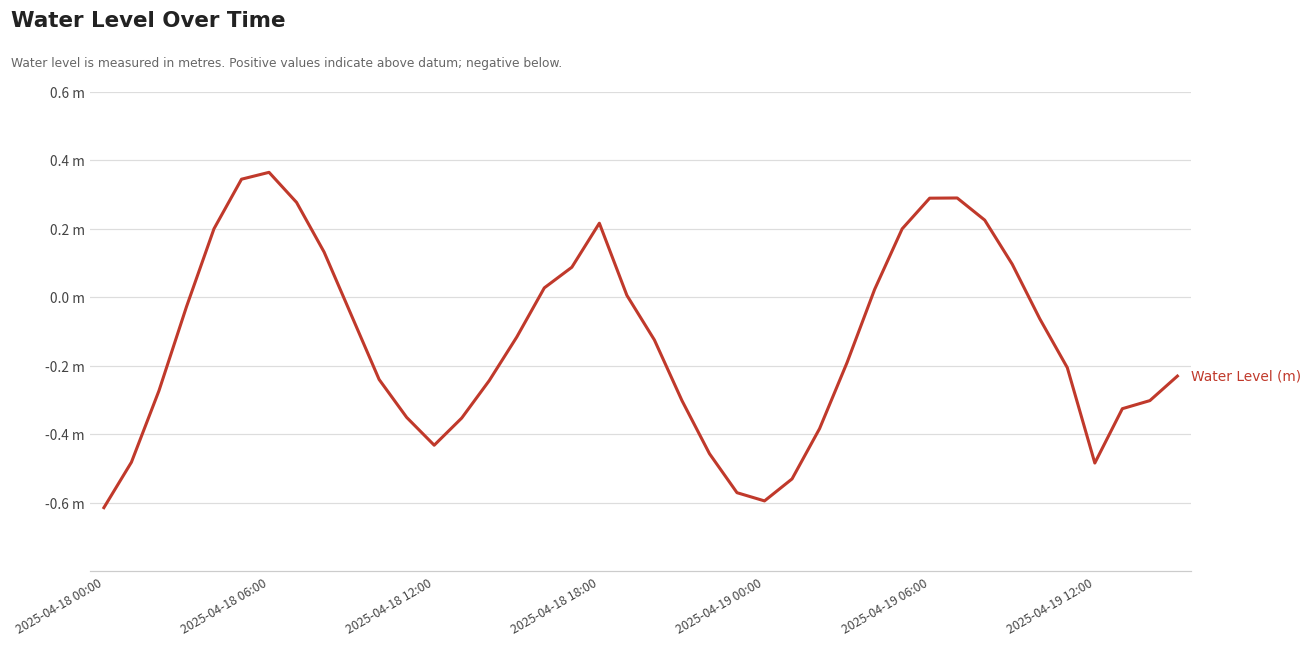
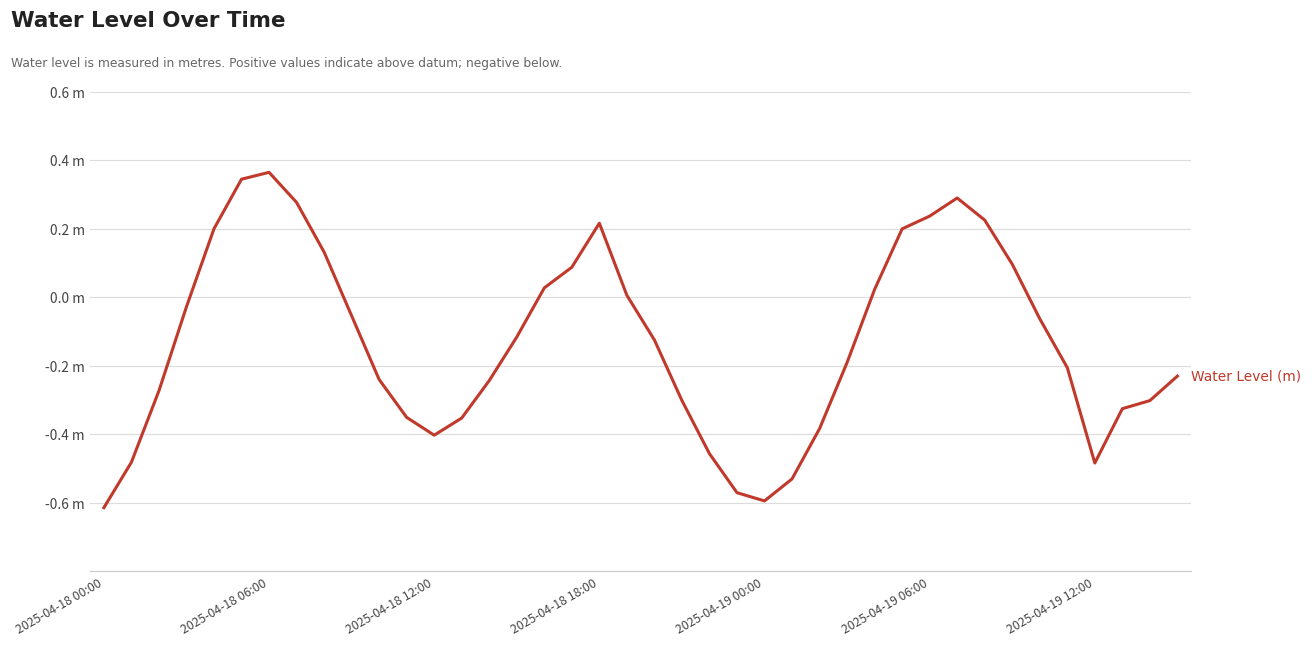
2025-04-18 12:00: -0.43 m -> -0.40 m
2025-04-19 06:00: 0.29 m -> 0.24 m
